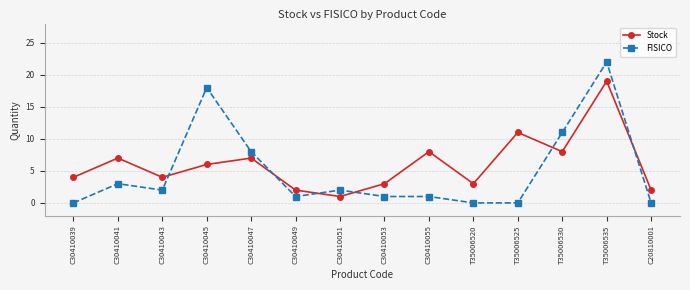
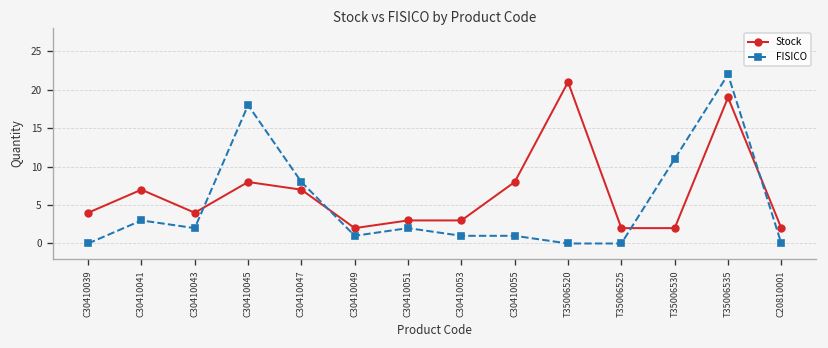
Stock, C30410045: 6 -> 8
Stock, C30410051: 1 -> 3
Stock, T35006520: 3 -> 21
Stock, T35006525: 11 -> 2
Stock, T35006530: 8 -> 2
